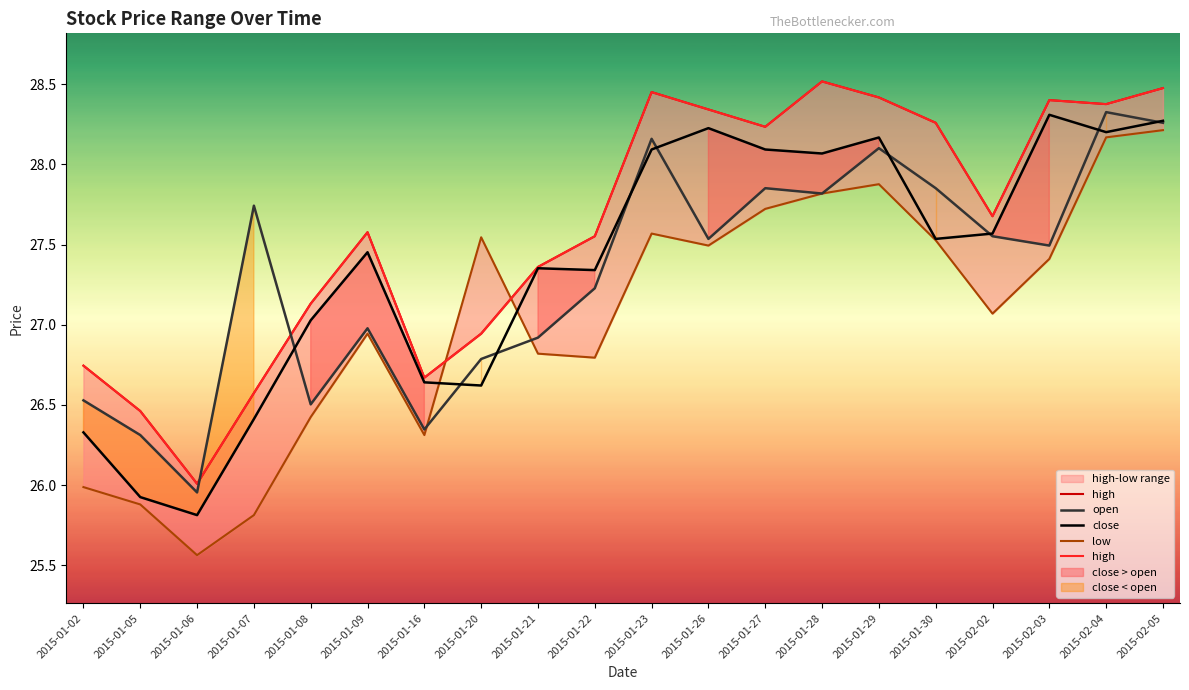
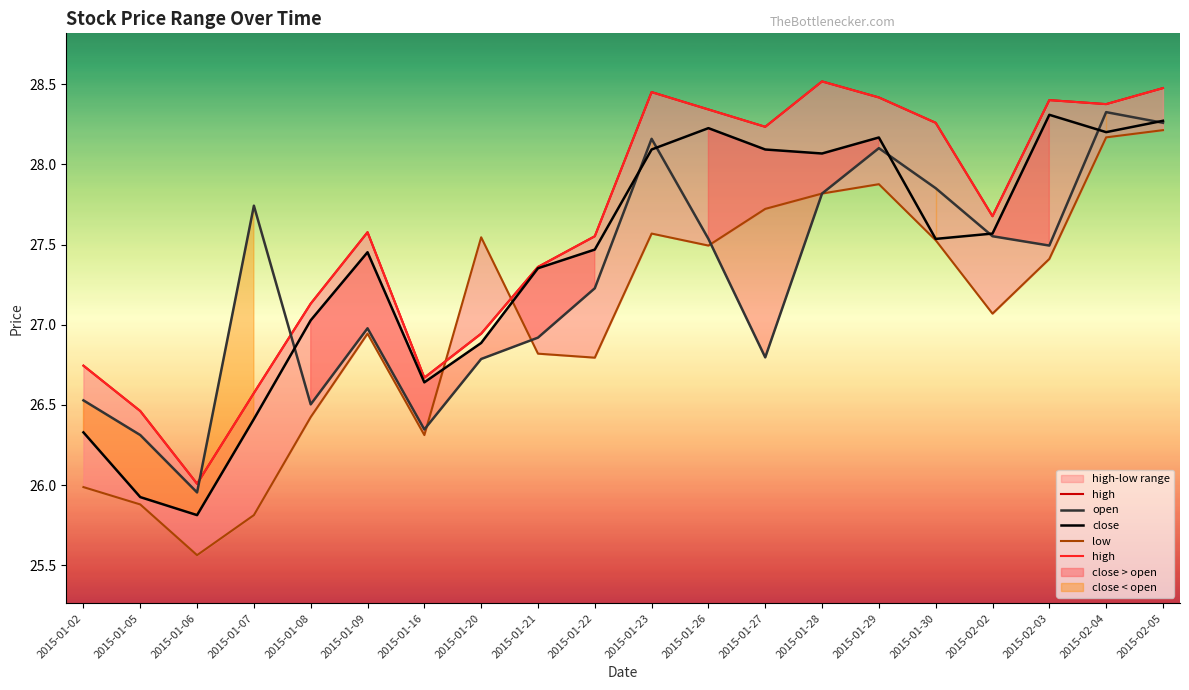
close, 2015-01-20: 26.62 -> 26.89
close, 2015-01-22: 27.34 -> 27.47
open, 2015-01-27: 27.85 -> 26.80
